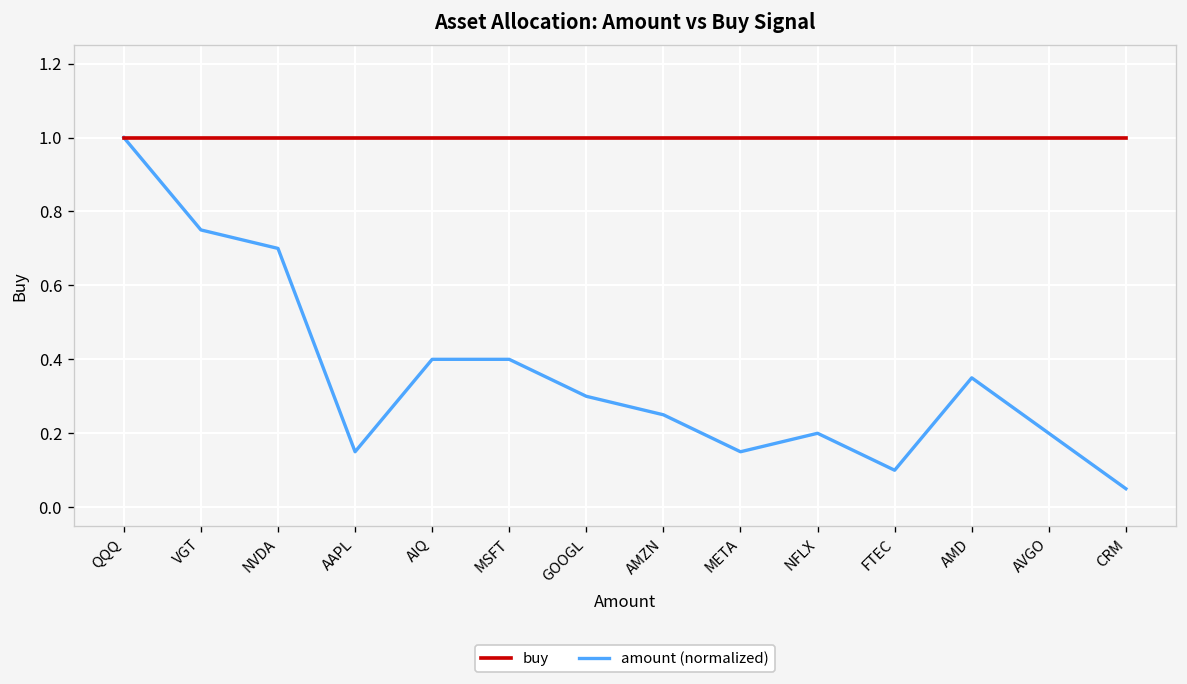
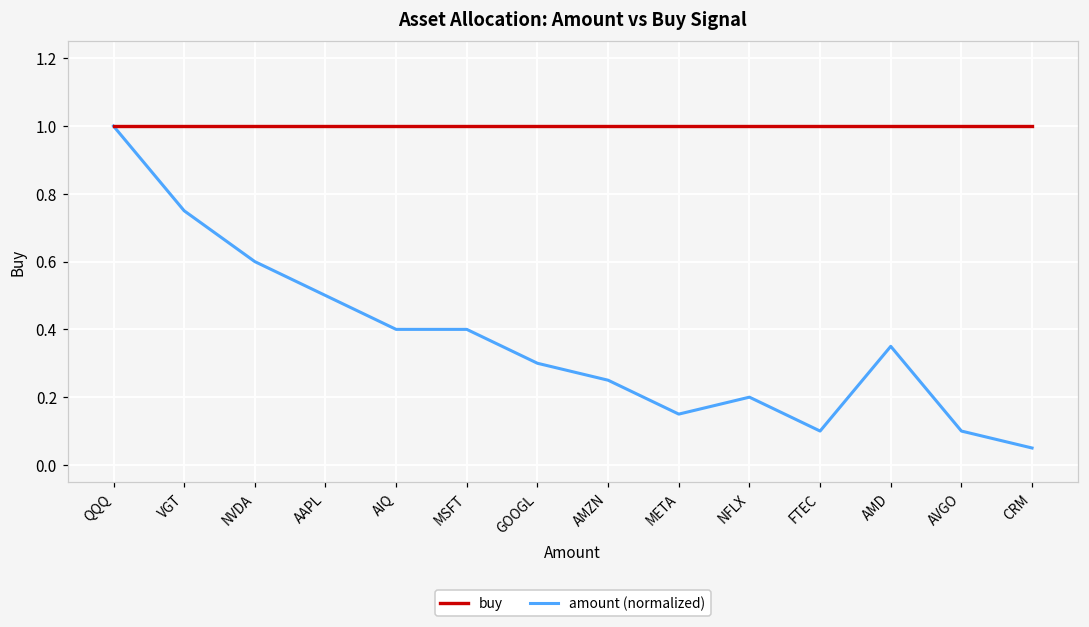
amount (normalized), NVDA: 0.70 -> 0.60
amount (normalized), AAPL: 0.15 -> 0.50
amount (normalized), AVGO: 0.20 -> 0.10
